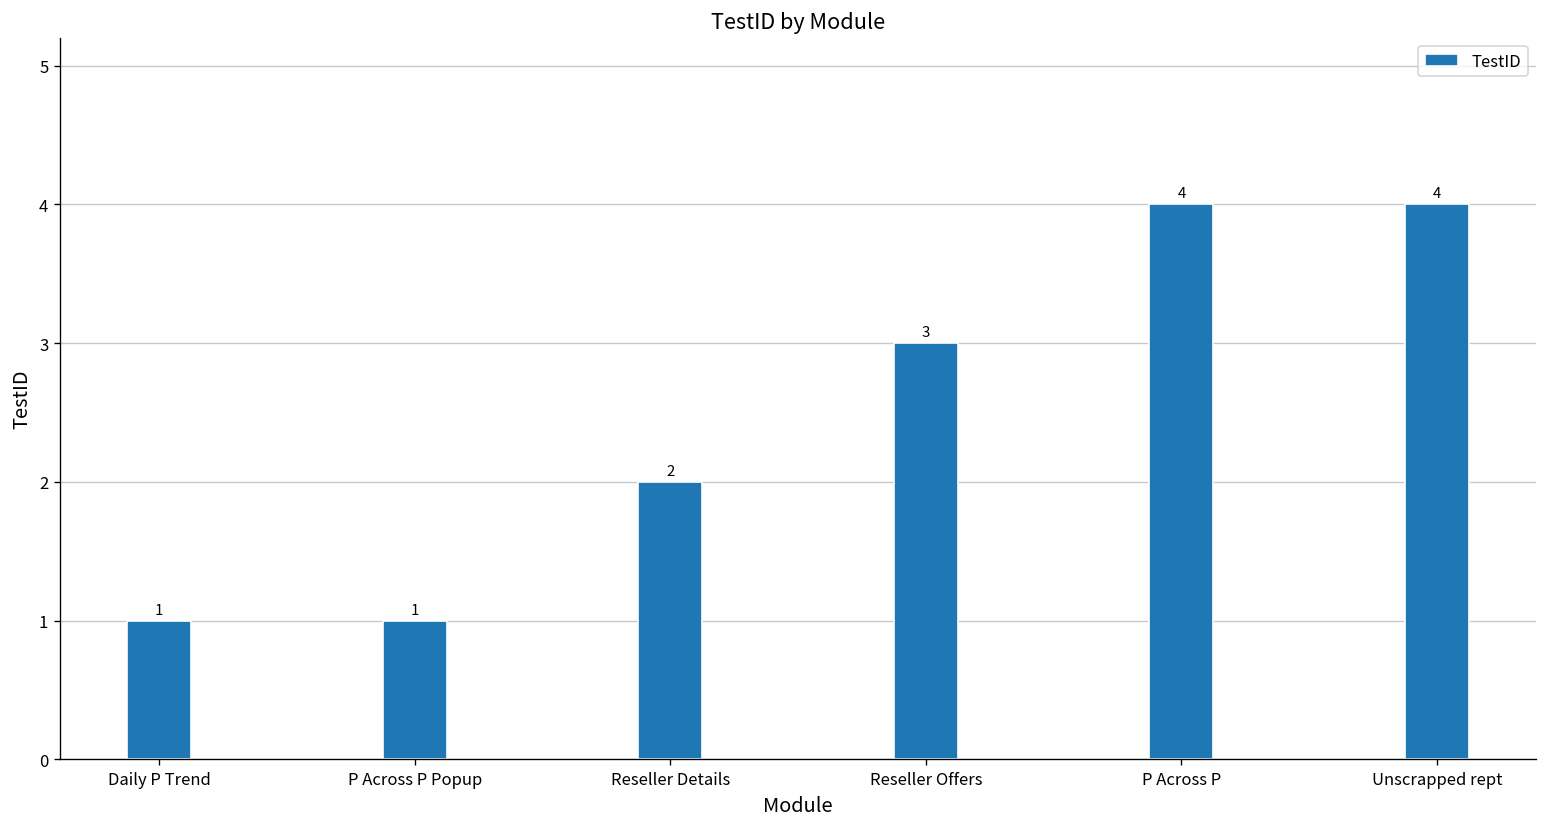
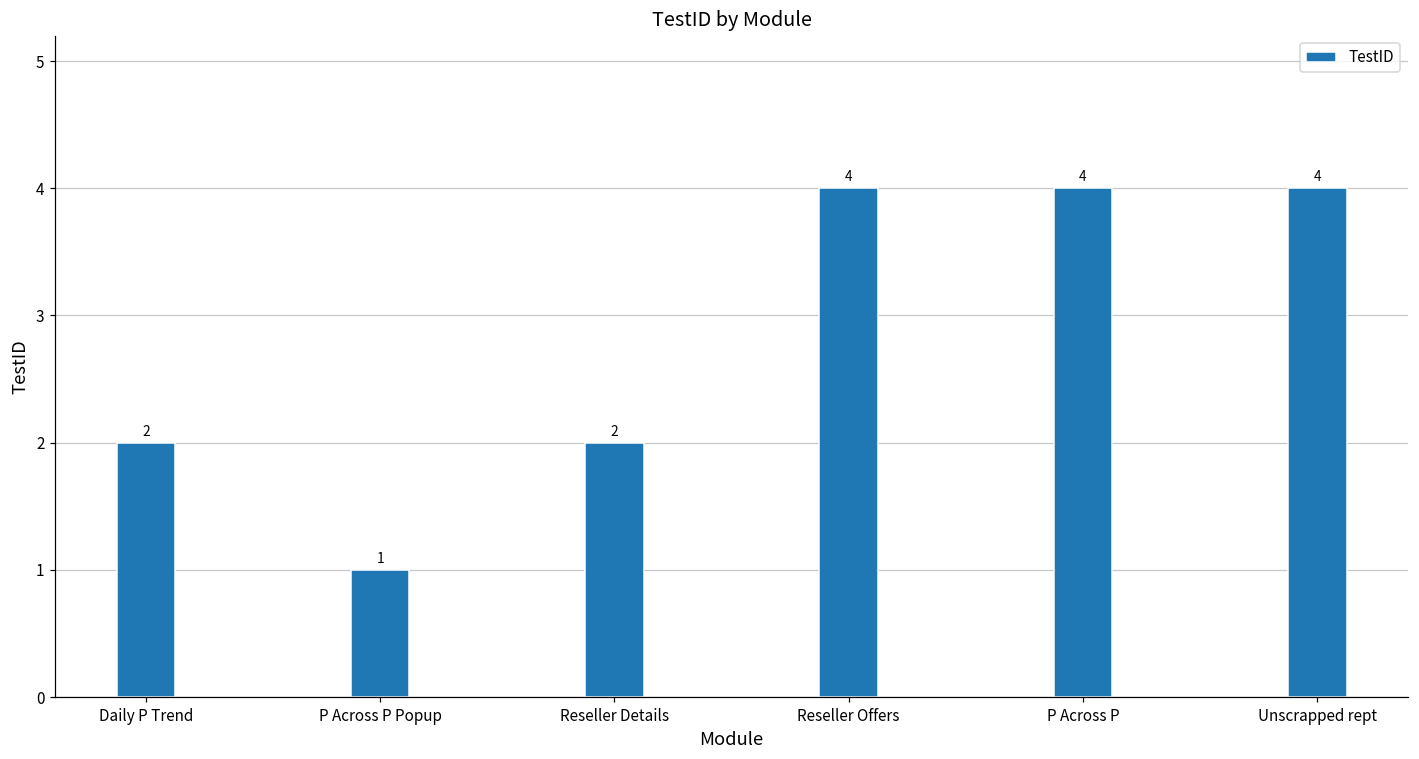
Daily P Trend: 1 -> 2
Reseller Offers: 3 -> 4
